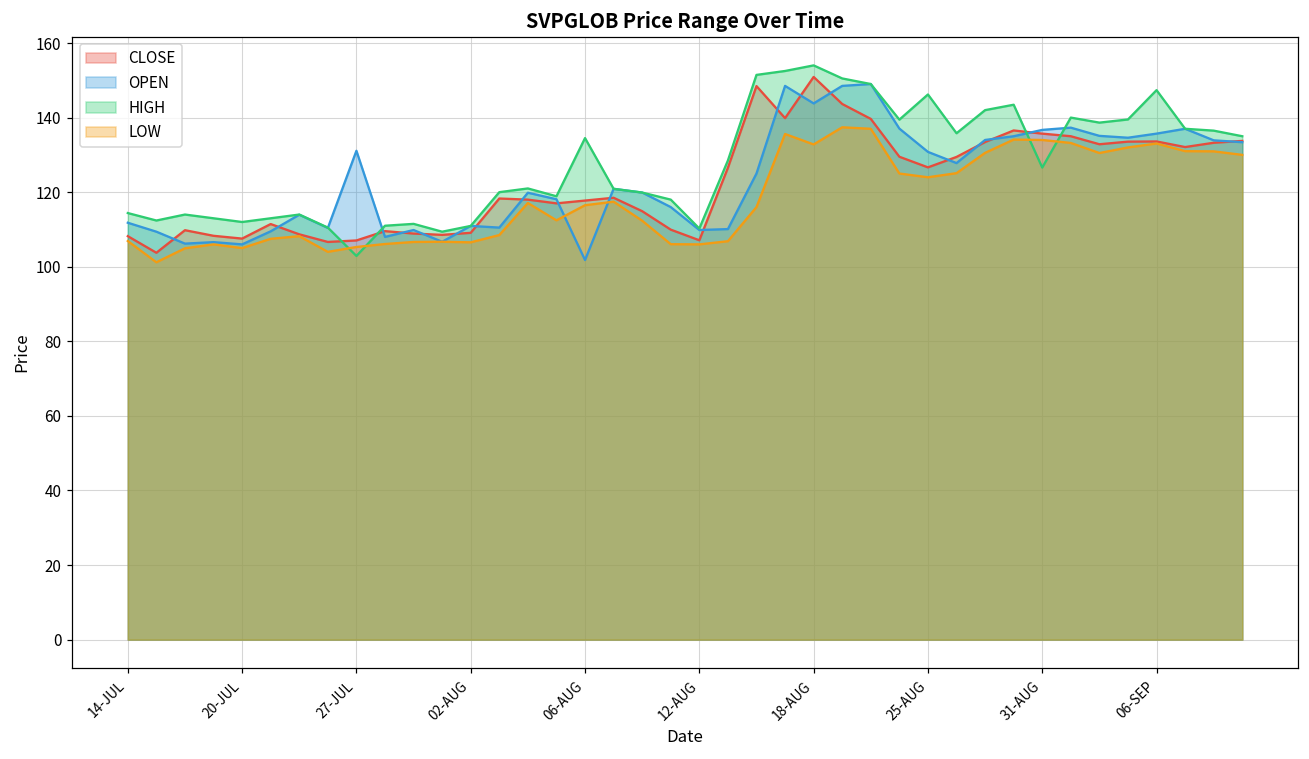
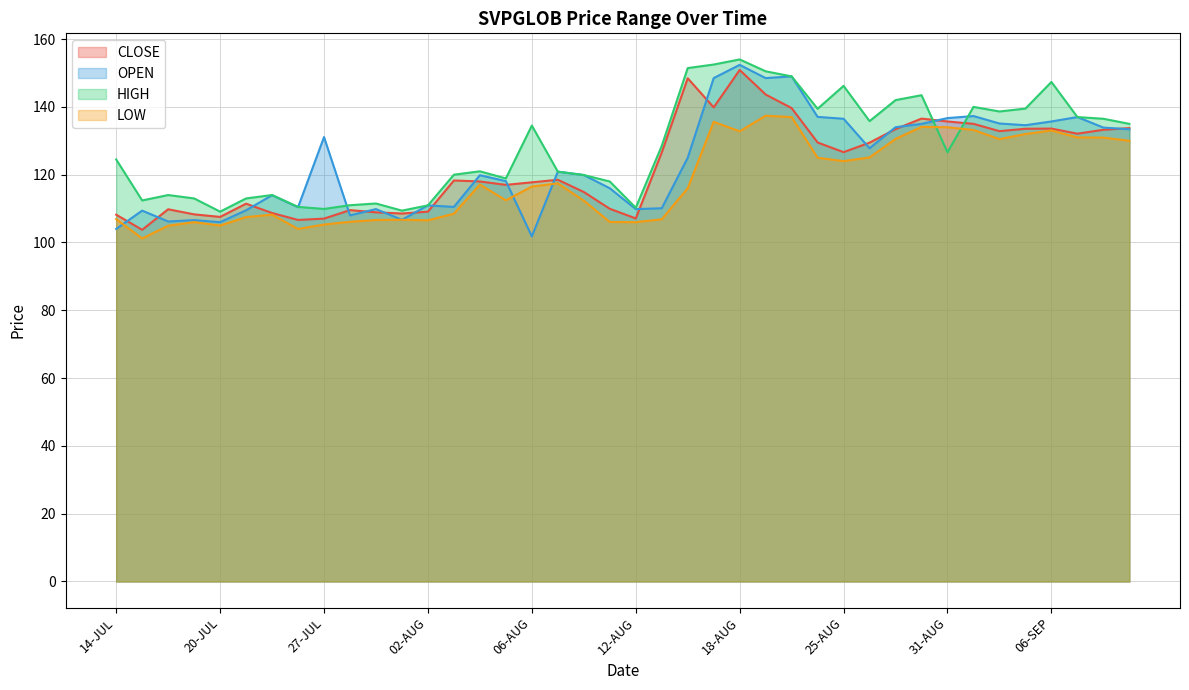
OPEN, 14-JUL: 112 -> 104
HIGH, 14-JUL: 114 -> 125
HIGH, 20-JUL: 112 -> 109
HIGH, 27-JUL: 103 -> 110
OPEN, 18-AUG: 144 -> 152
OPEN, 25-AUG: 131 -> 137
